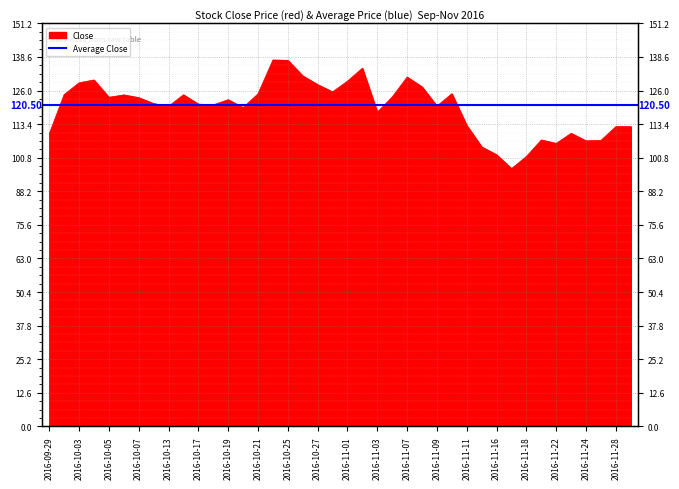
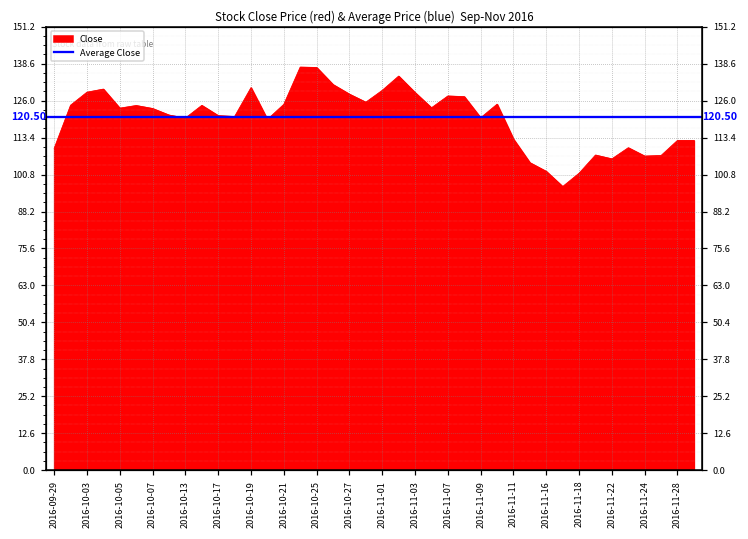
2016-10-19: 123 -> 131
2016-11-03: 118 -> 129
2016-11-07: 131 -> 128
